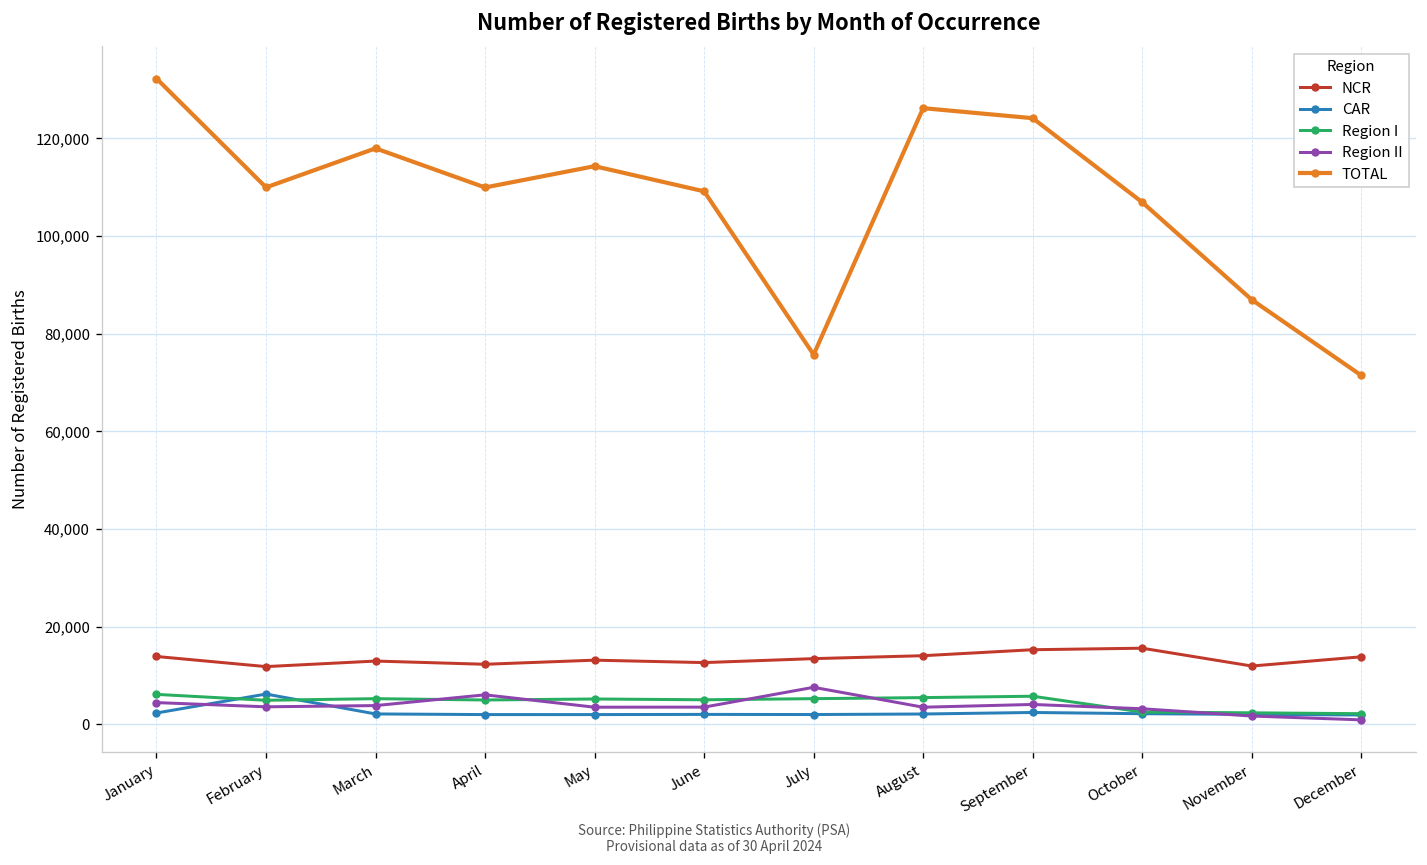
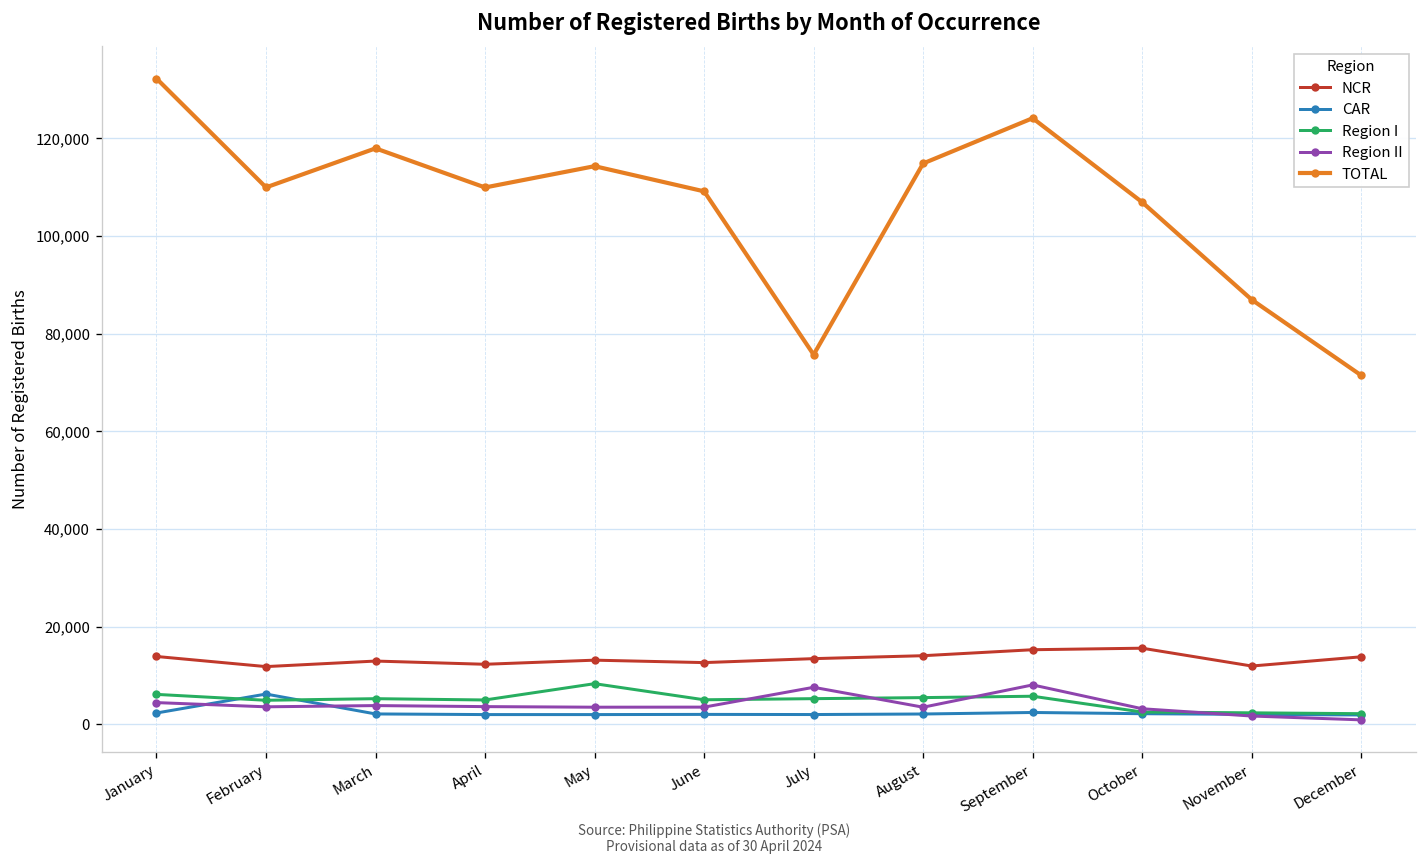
Region II, April: 6,000 -> 4,000
Region I, May: 5,000 -> 8,000
TOTAL, August: 126,000 -> 115,000
Region II, September: 4,000 -> 8,000
